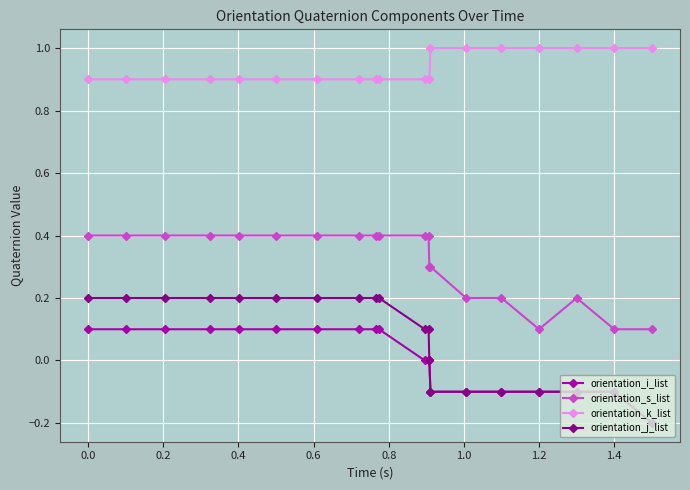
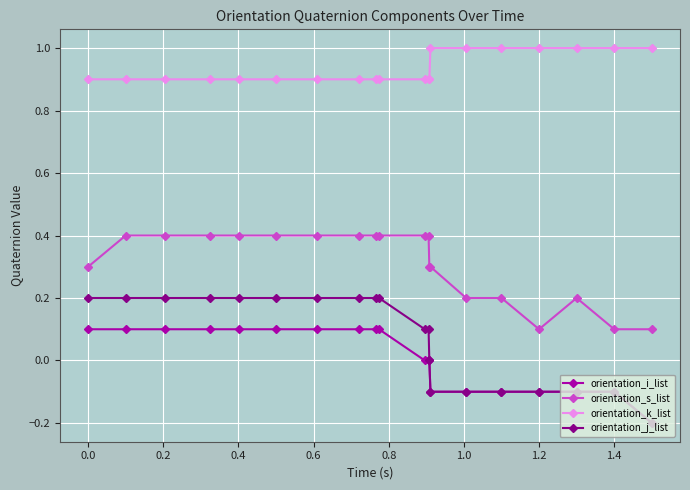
orientation_s_list, 0.0: 0.4 -> 0.3
